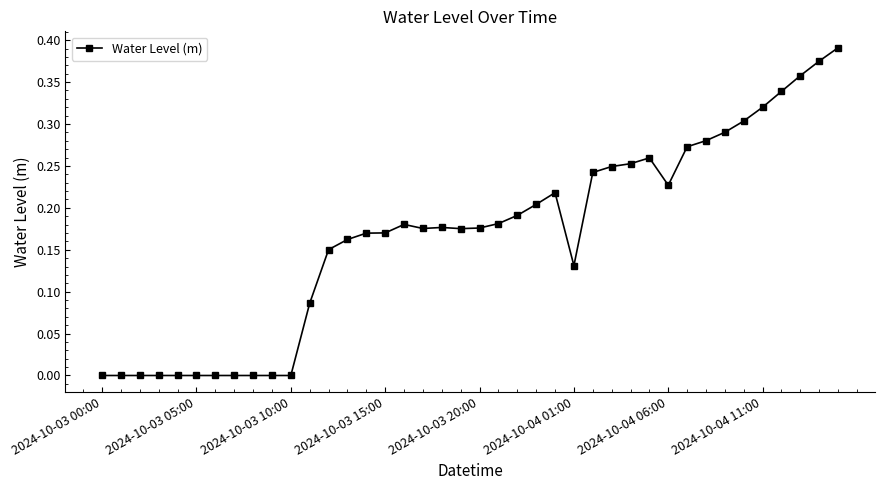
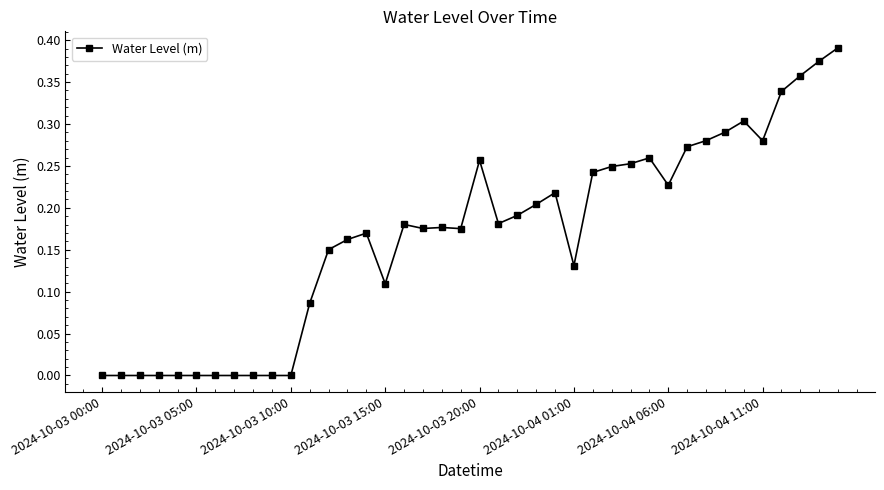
2024-10-03 15:00: 0.17 -> 0.11
2024-10-03 20:00: 0.18 -> 0.26
2024-10-04 11:00: 0.32 -> 0.28
